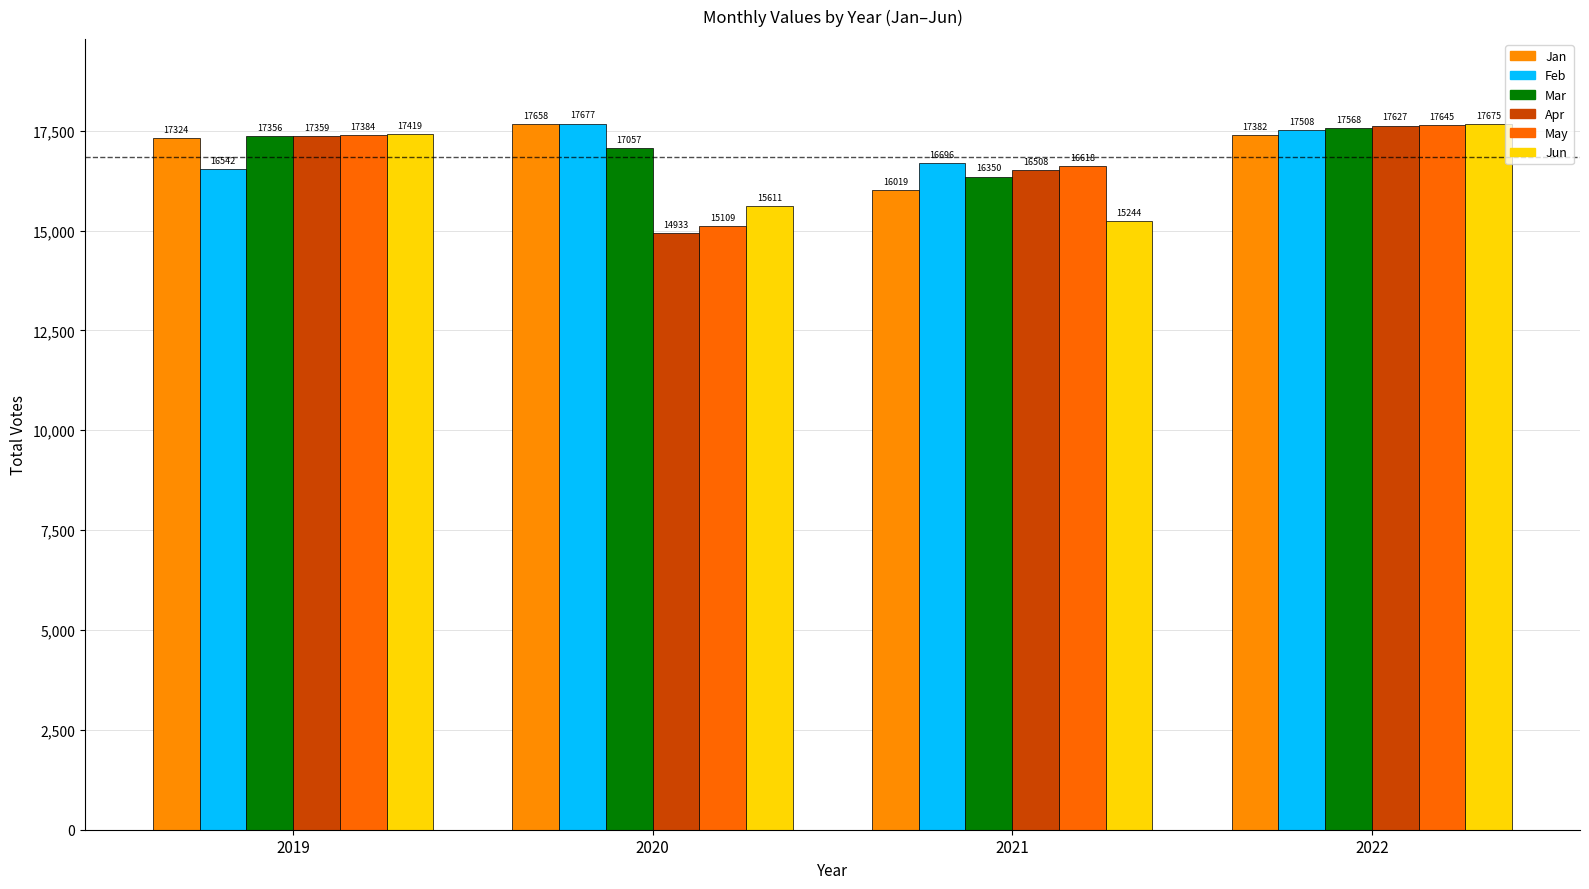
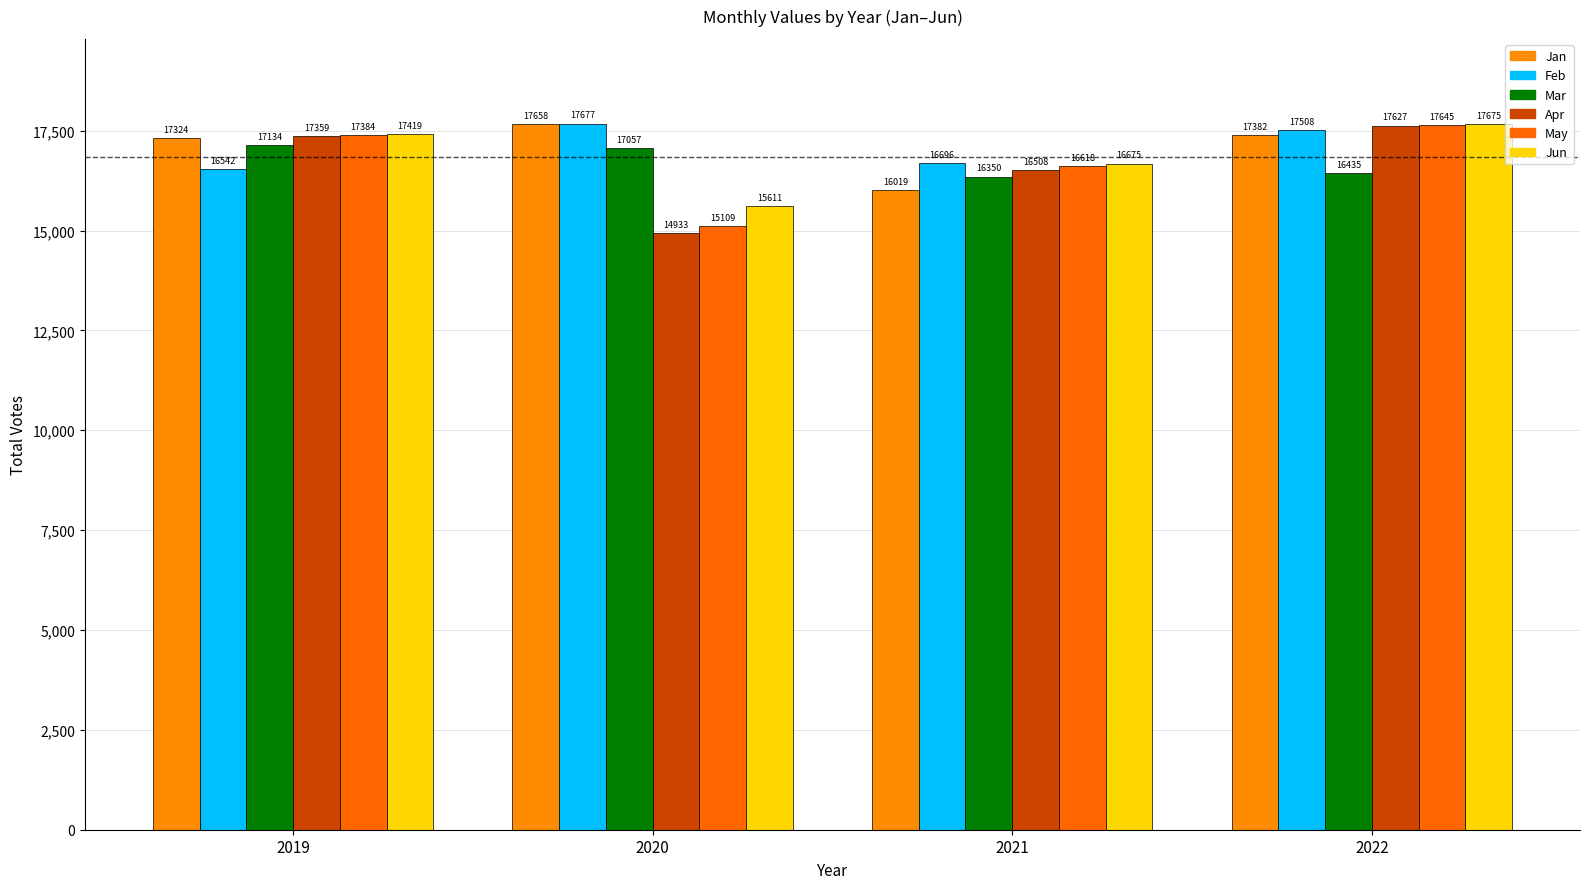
Mar, 2019: 17356 -> 17134
Jun, 2021: 15244 -> 16675
Mar, 2022: 17568 -> 16435
